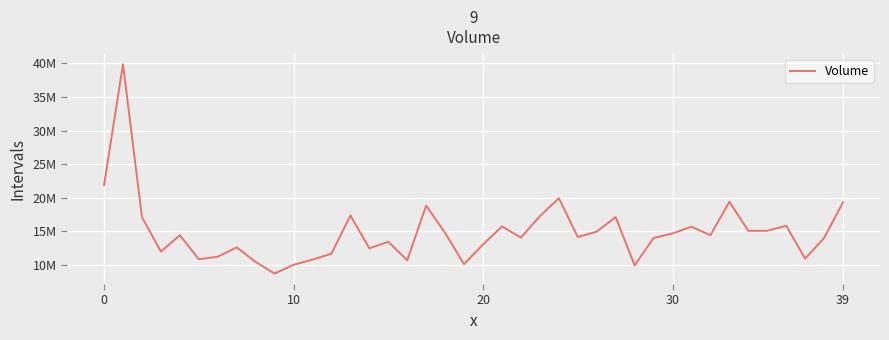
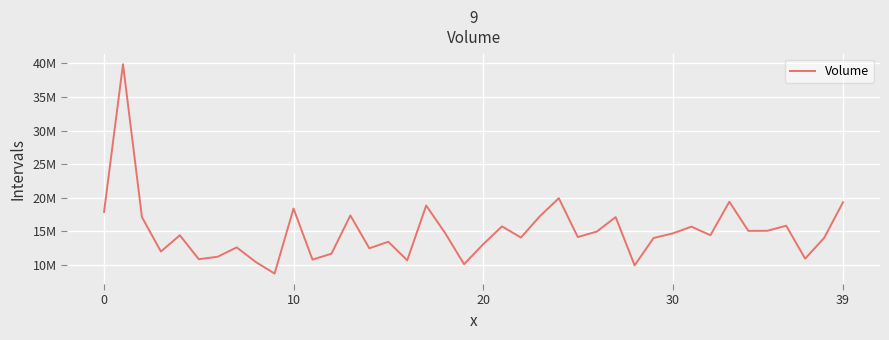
0: 22000000 -> 18000000
10: 10000000 -> 18000000
